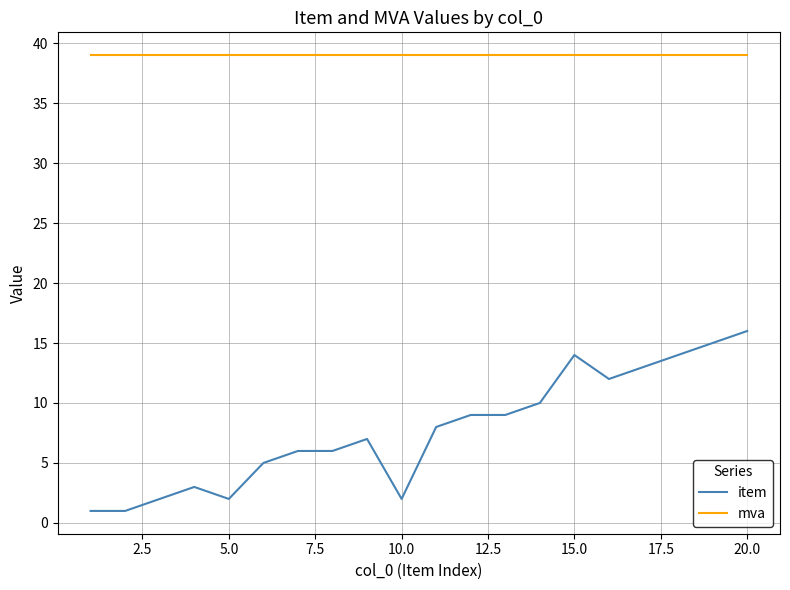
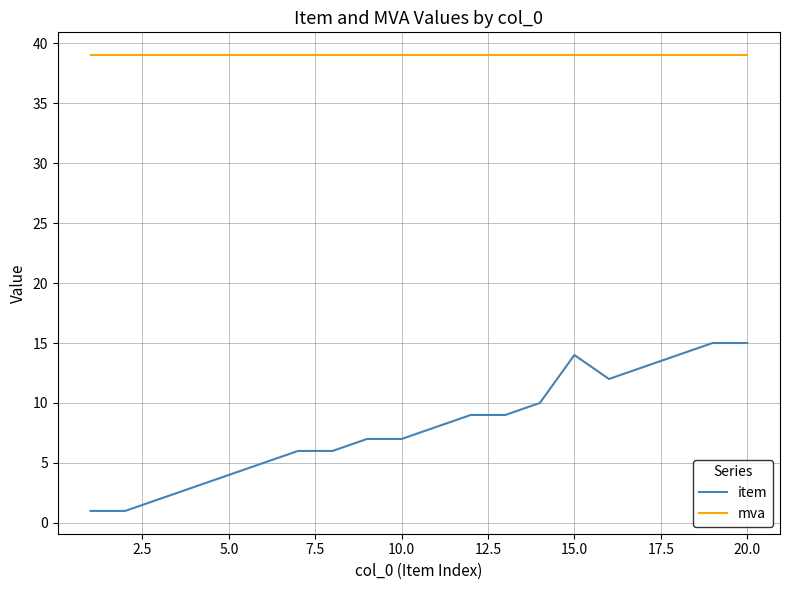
item, 5.0: 2 -> 4
item, 10.0: 2 -> 7
item, 20.0: 16 -> 15
